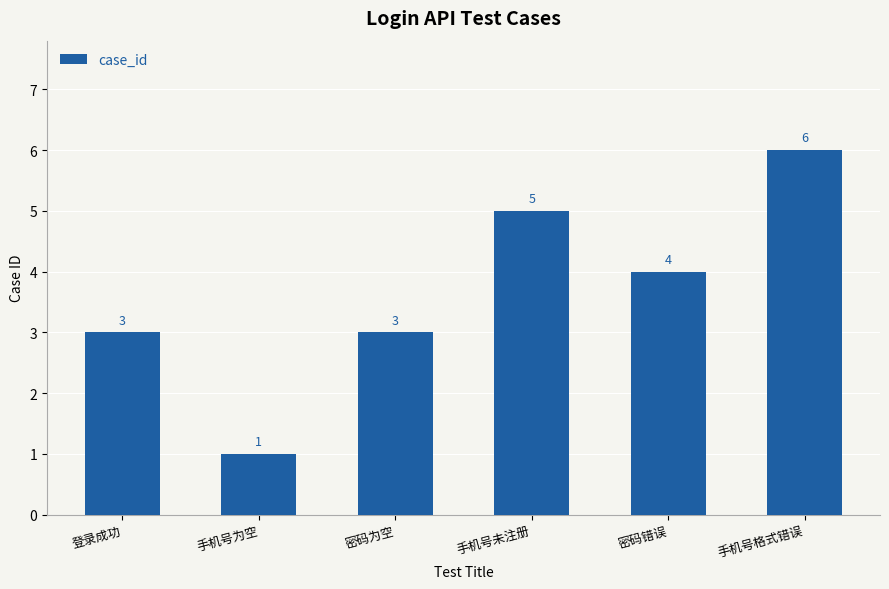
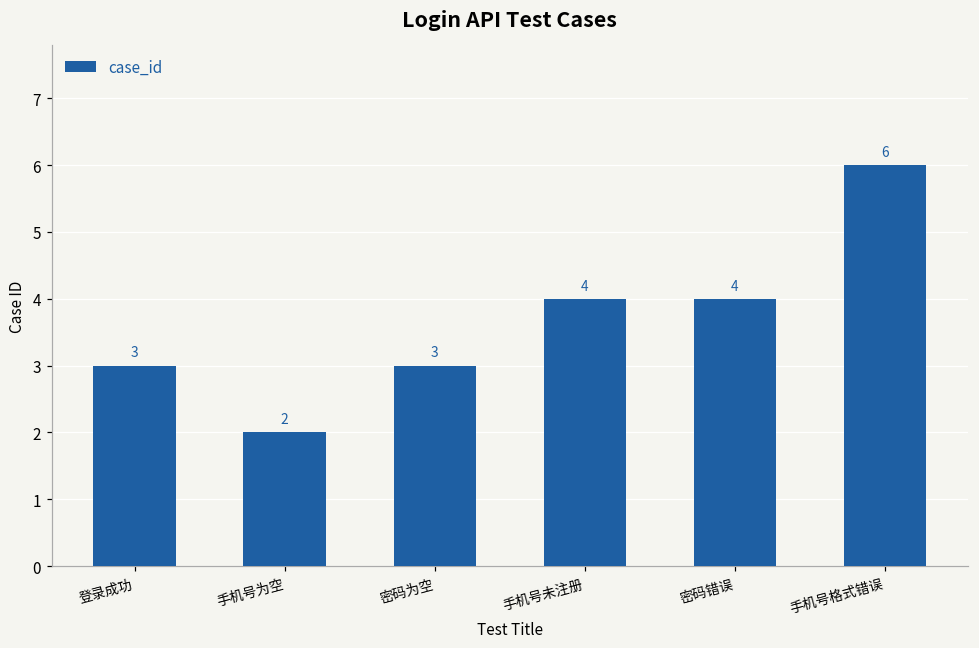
手机号为空: 1 -> 2
手机号未注册: 5 -> 4
